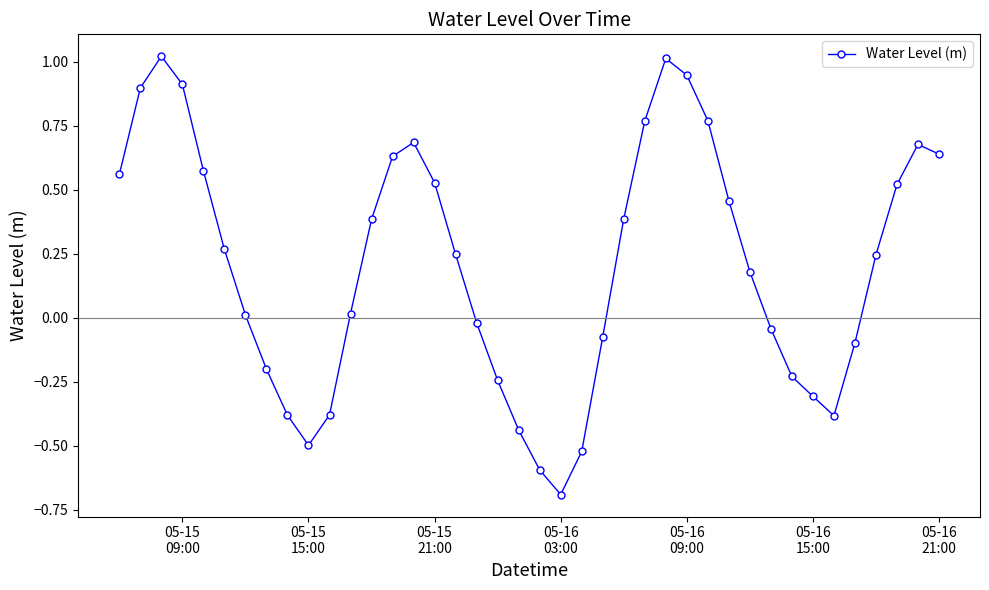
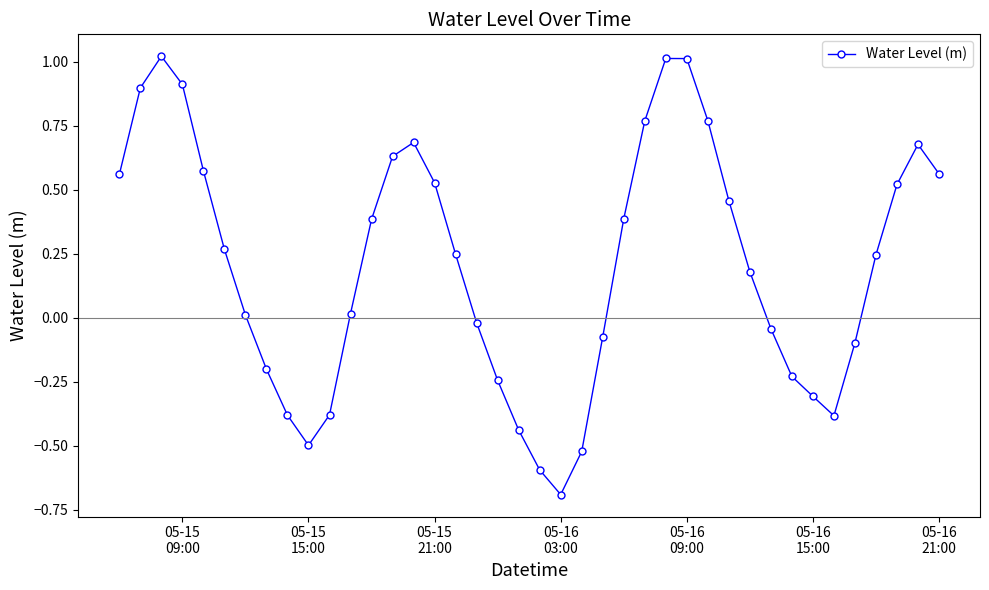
05-16 09:00: 0.95 -> 1.01
05-16 21:00: 0.64 -> 0.56
